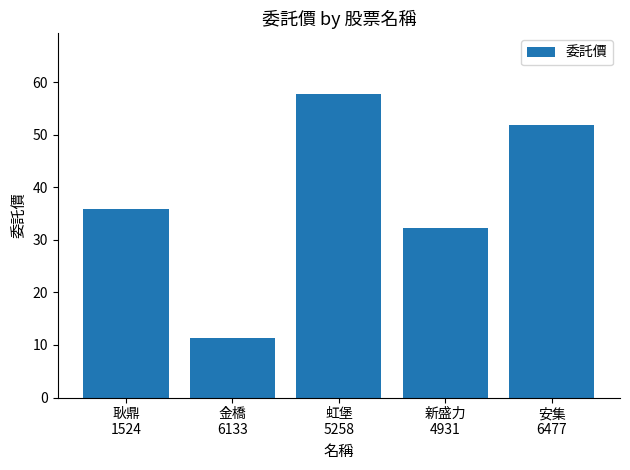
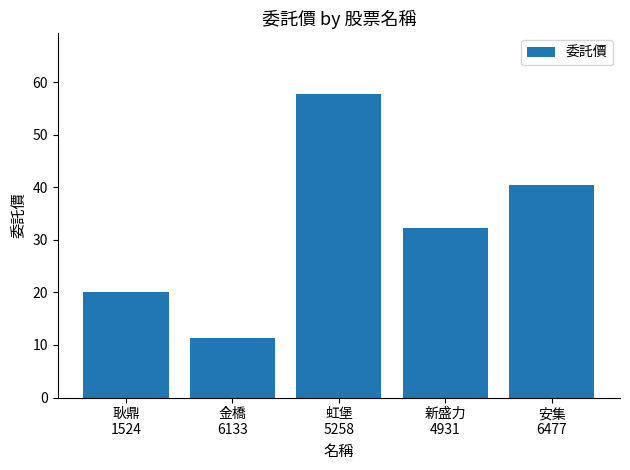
耿鼎 1524: 36 -> 20
安集 6477: 52 -> 40
